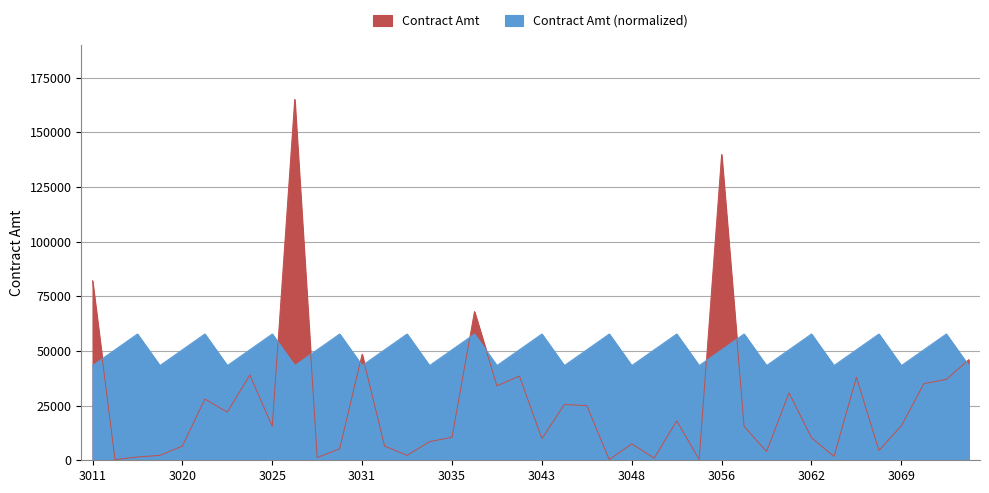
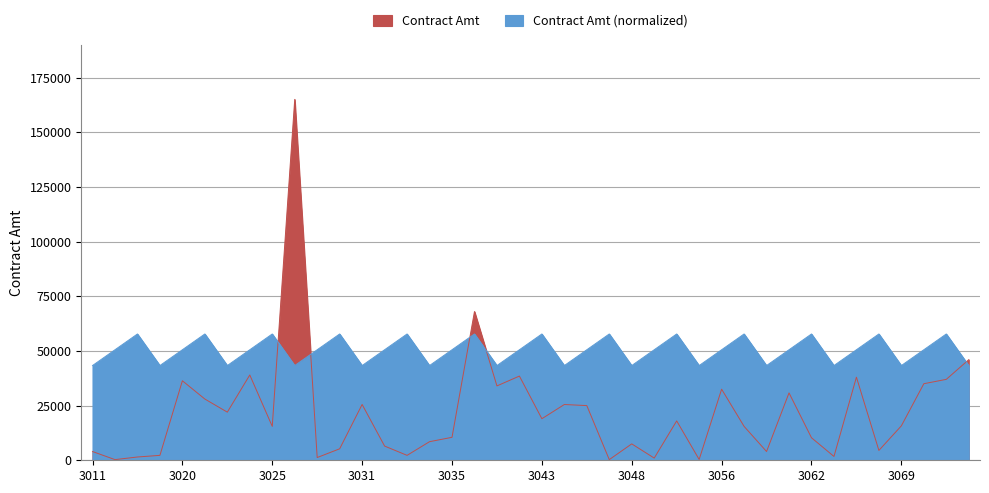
Contract Amt, 3011: 82000 -> 4000
Contract Amt, 3020: 7000 -> 36000
Contract Amt, 3031: 49000 -> 26000
Contract Amt, 3043: 10000 -> 19000
Contract Amt, 3056: 140000 -> 33000
